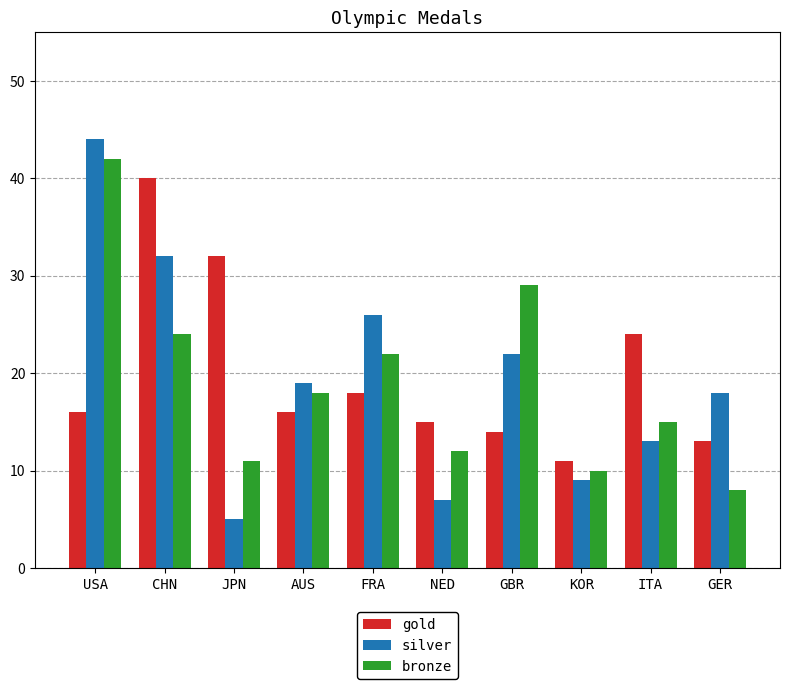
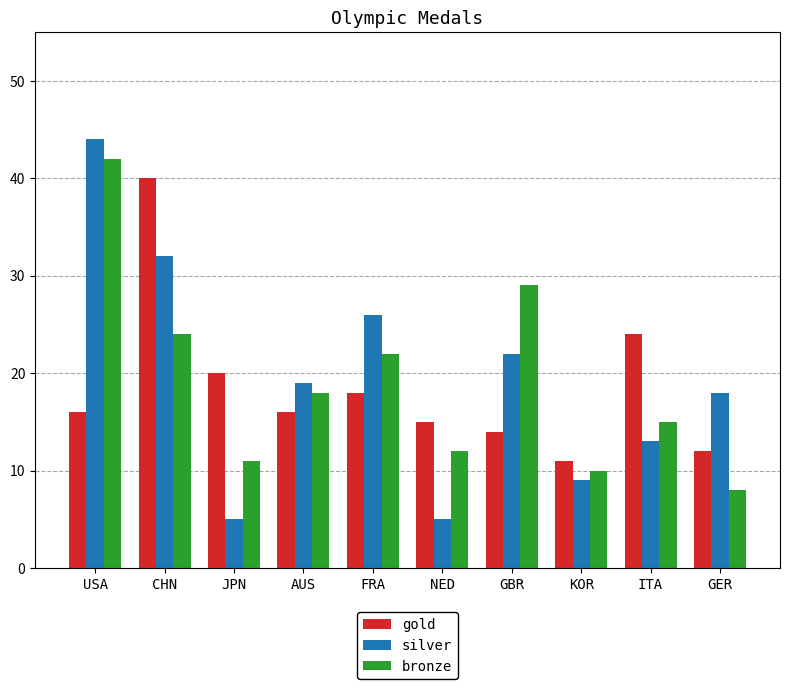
gold, JPN: 32 -> 20
silver, NED: 7 -> 5
gold, GER: 13 -> 12
